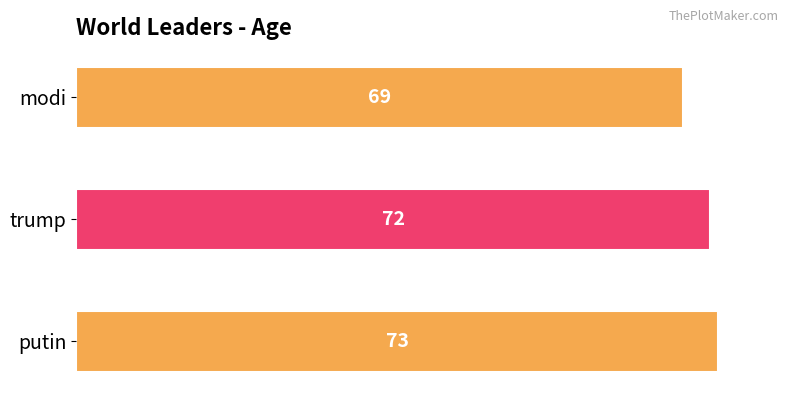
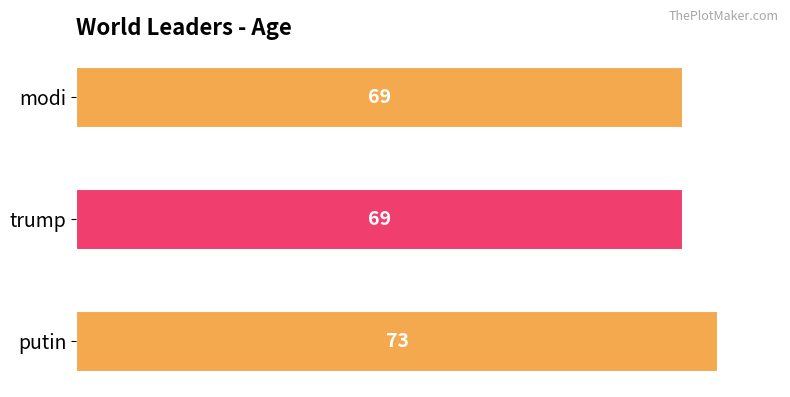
trump: 72 -> 69
